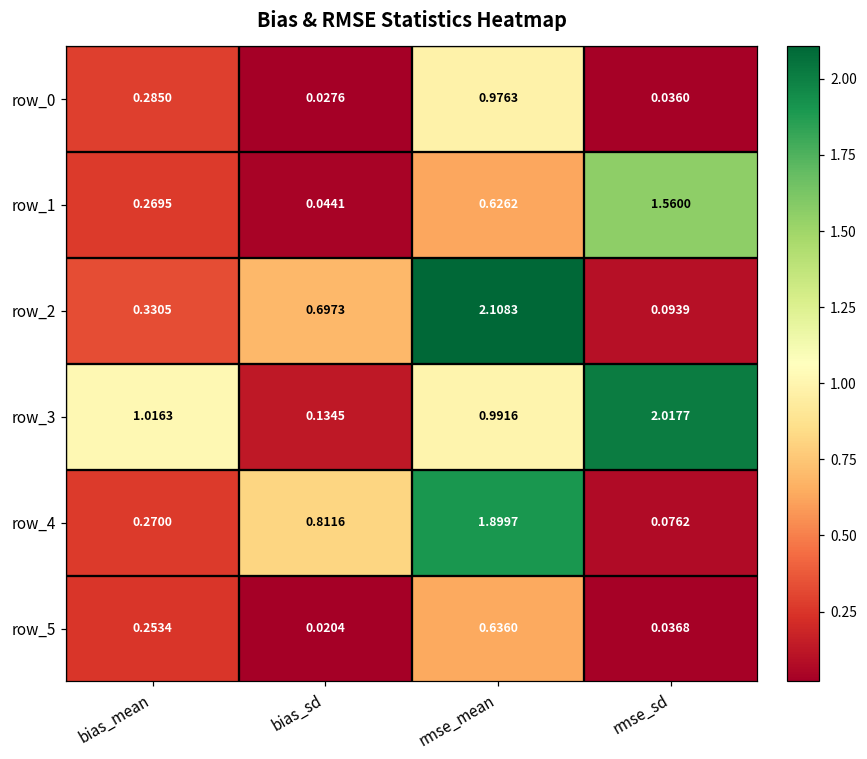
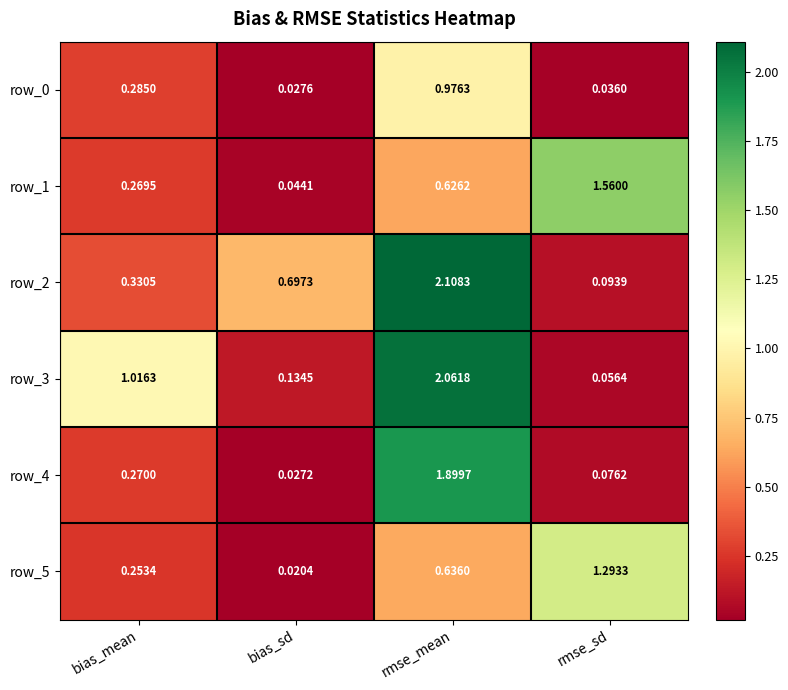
row_3, rmse_mean: 0.9916 -> 2.0618
row_3, rmse_sd: 2.0177 -> 0.0564
row_4, bias_sd: 0.8116 -> 0.0272
row_5, rmse_sd: 0.0368 -> 1.2933
